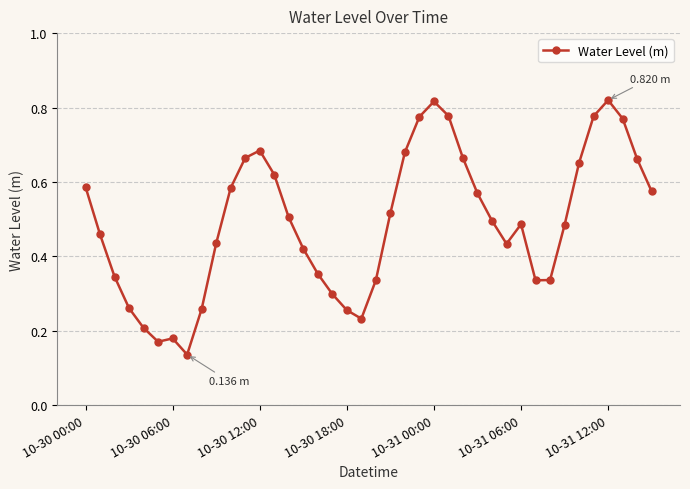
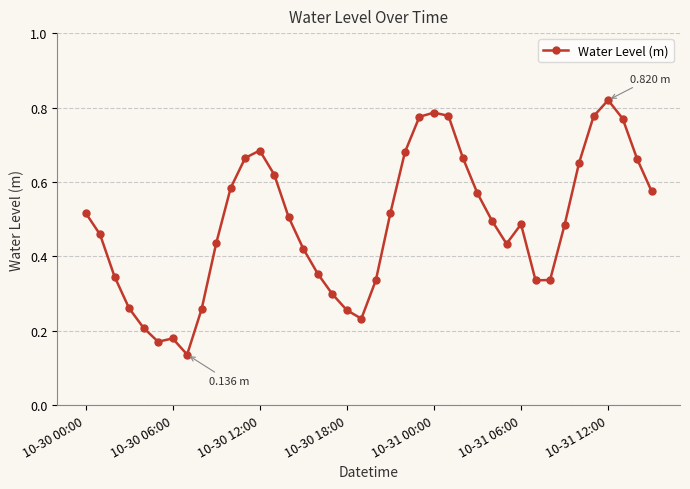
10-30 00:00: 0.59 -> 0.52
10-31 00:00: 0.82 -> 0.79
